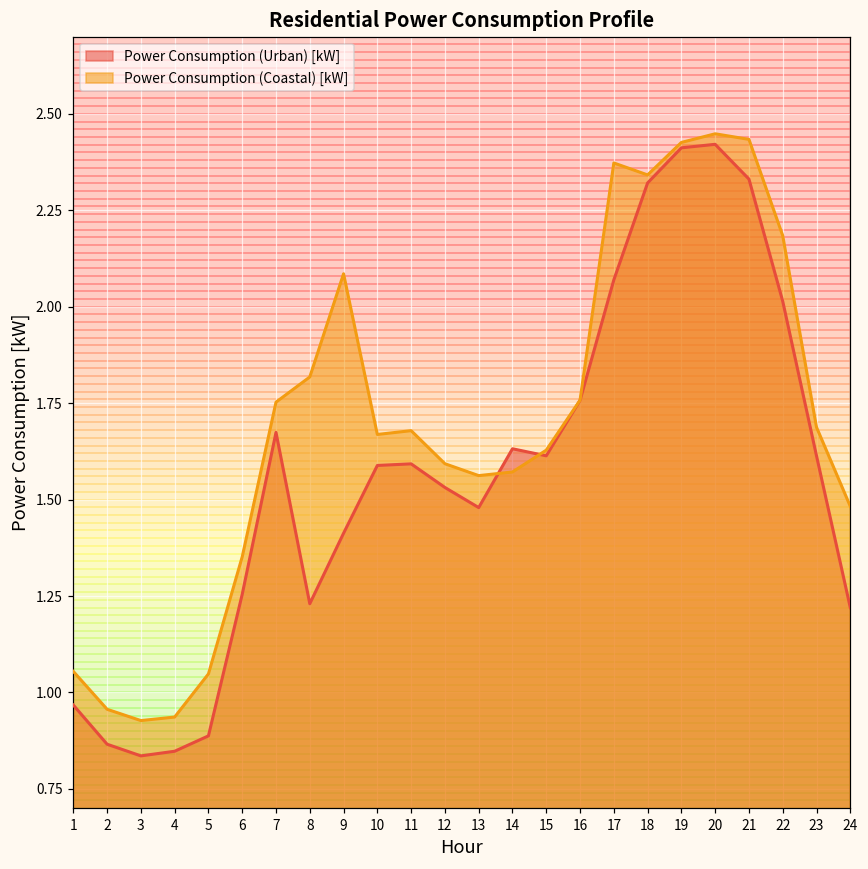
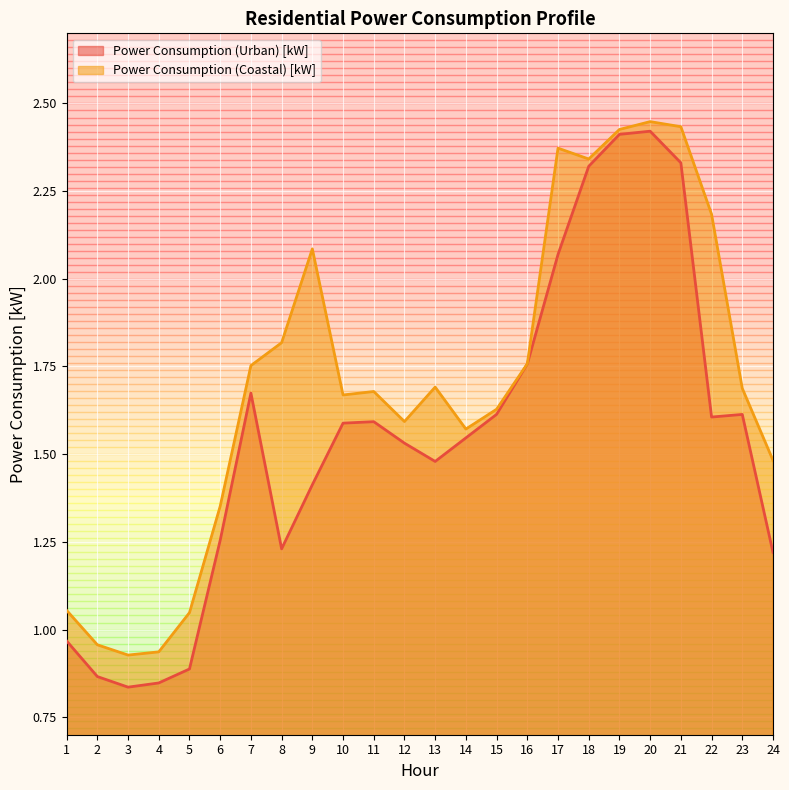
Power Consumption (Coastal) [kW], 13: 1.56 -> 1.69
Power Consumption (Urban) [kW], 14: 1.63 -> 1.55
Power Consumption (Urban) [kW], 22: 2.01 -> 1.61
